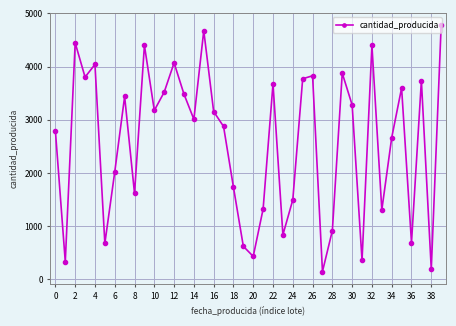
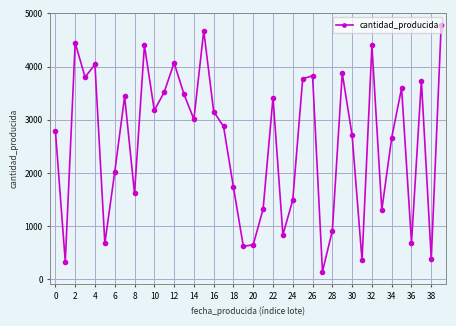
20: 400 -> 700
22: 3700 -> 3400
30: 3300 -> 2700
38: 200 -> 400
